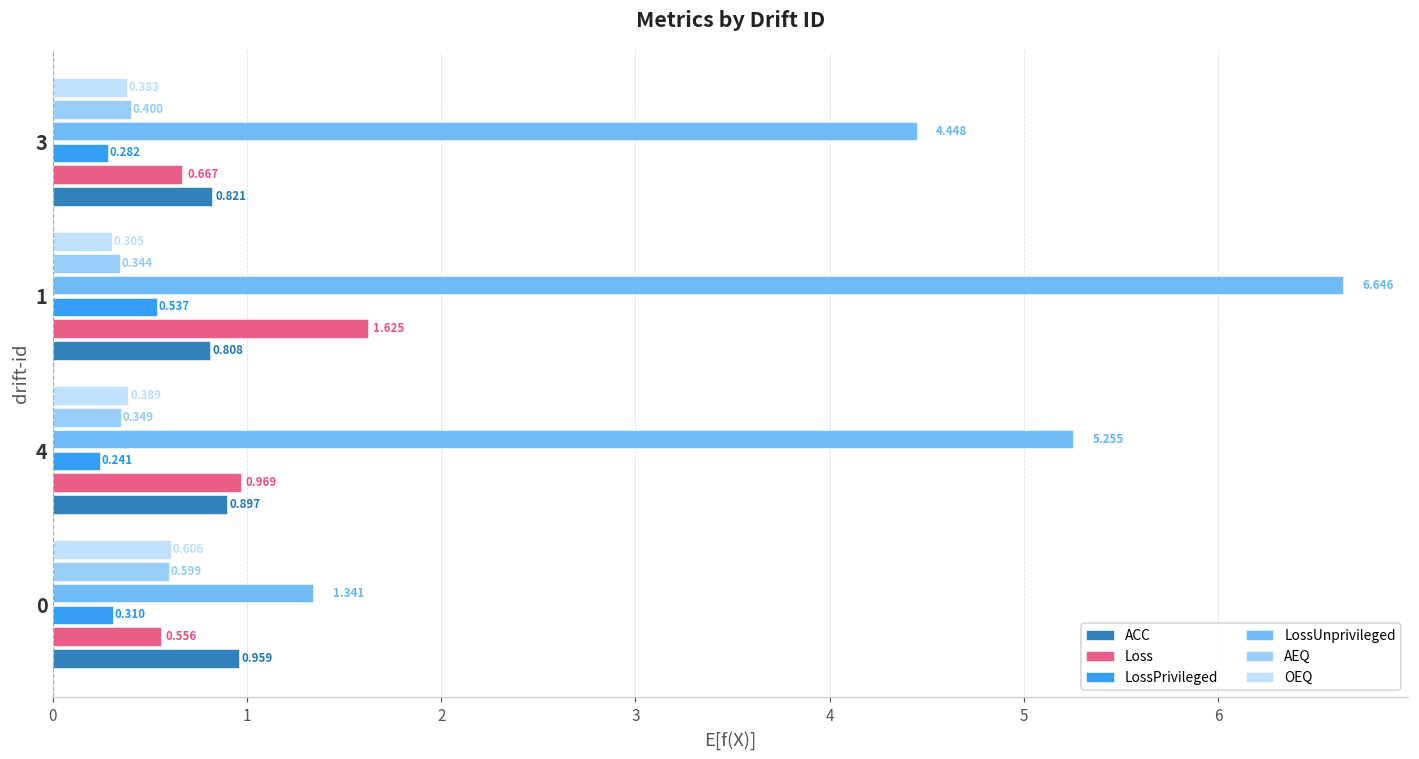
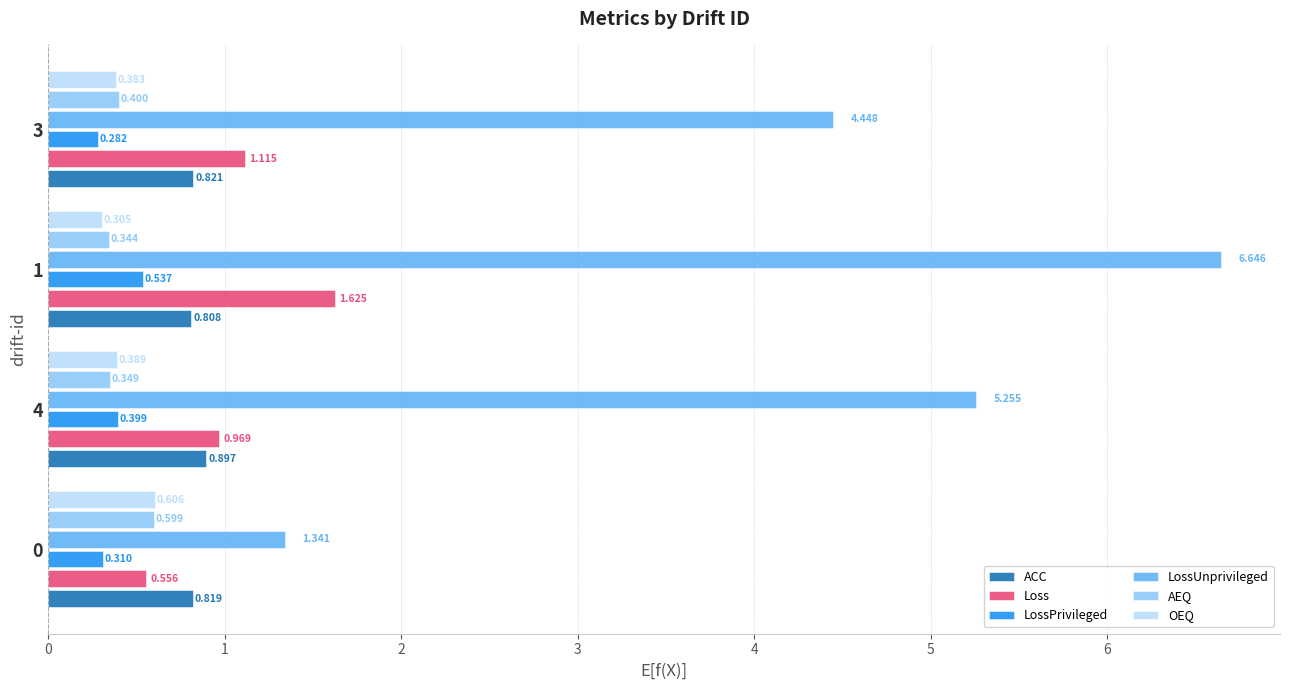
Loss, 3: 0.667 -> 1.115
LossPrivileged, 4: 0.241 -> 0.399
ACC, 0: 0.959 -> 0.819
